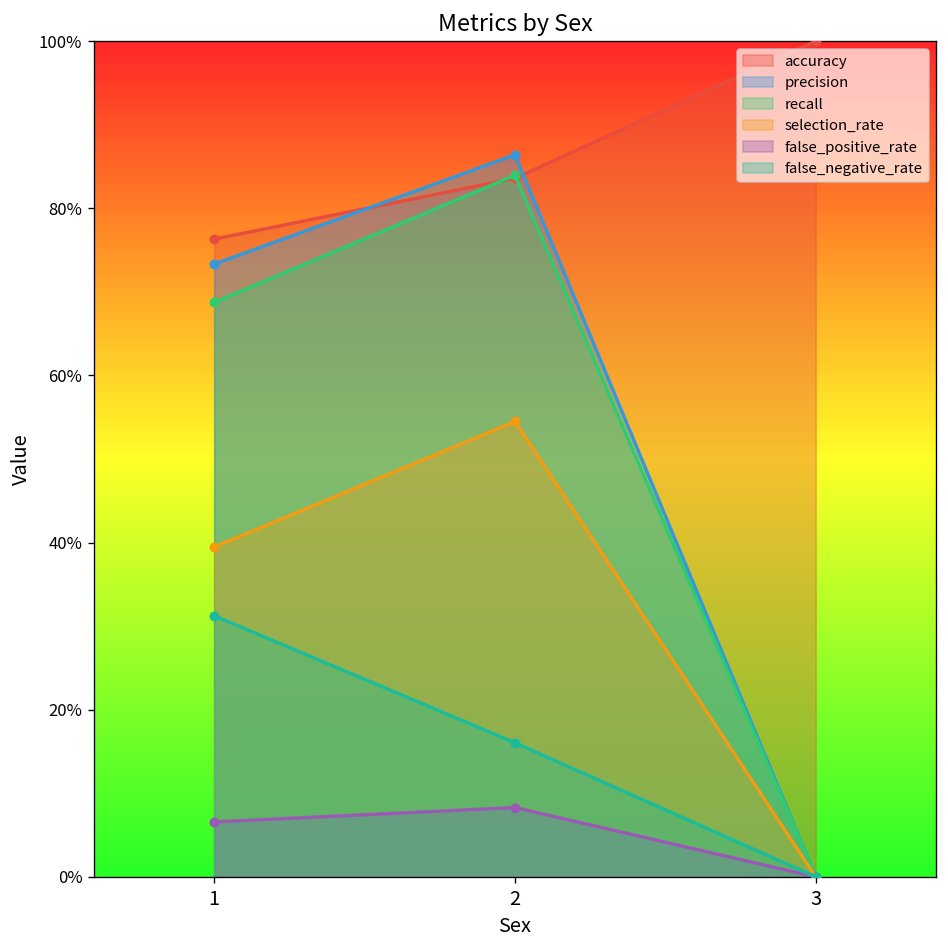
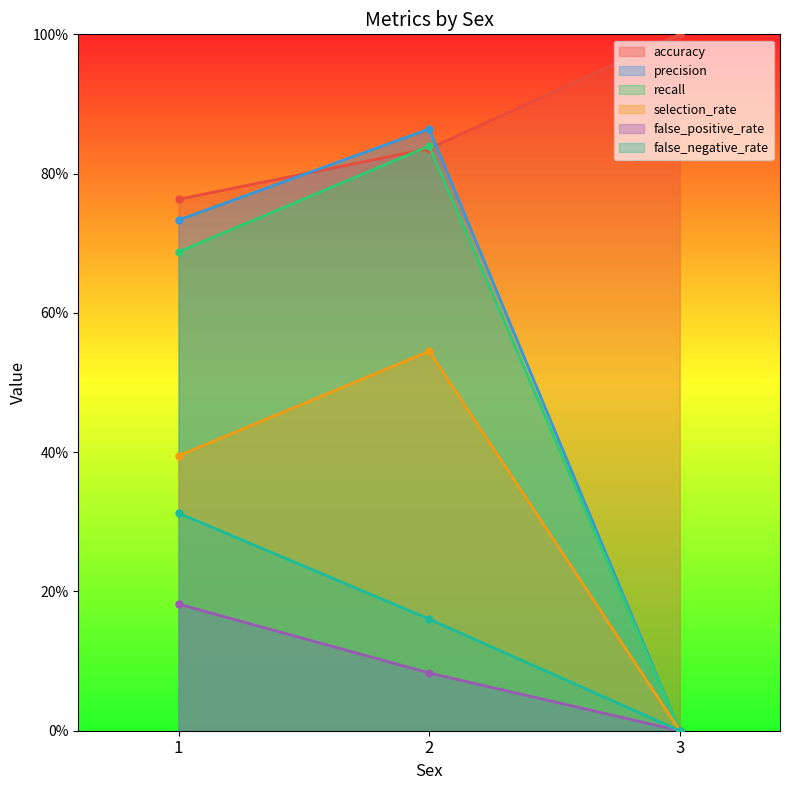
false_positive_rate, 1: 7% -> 18%
